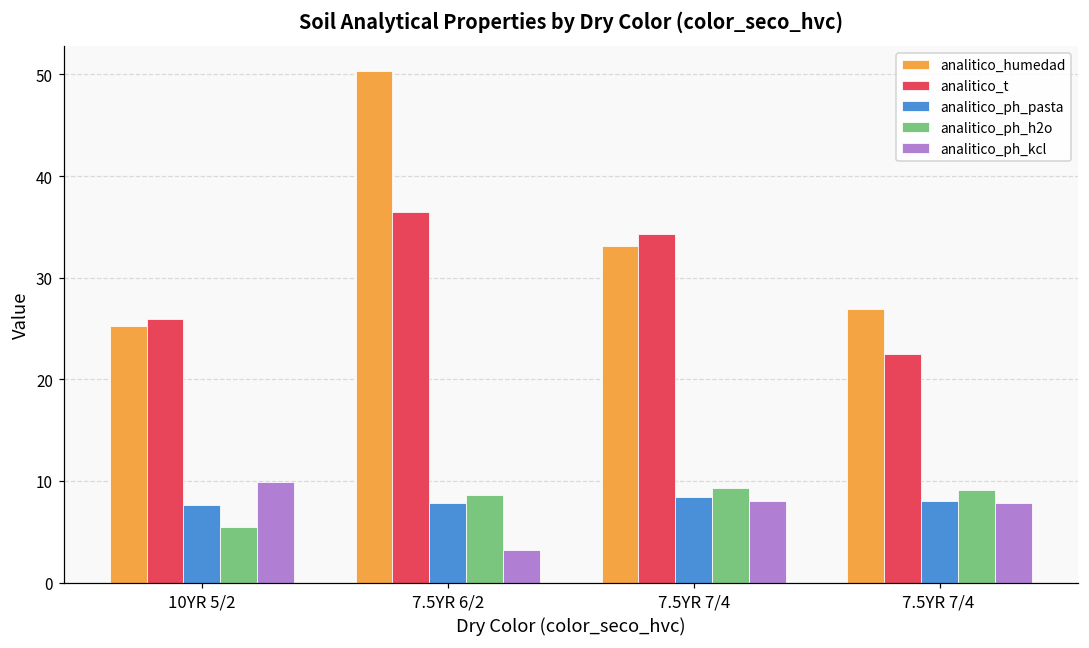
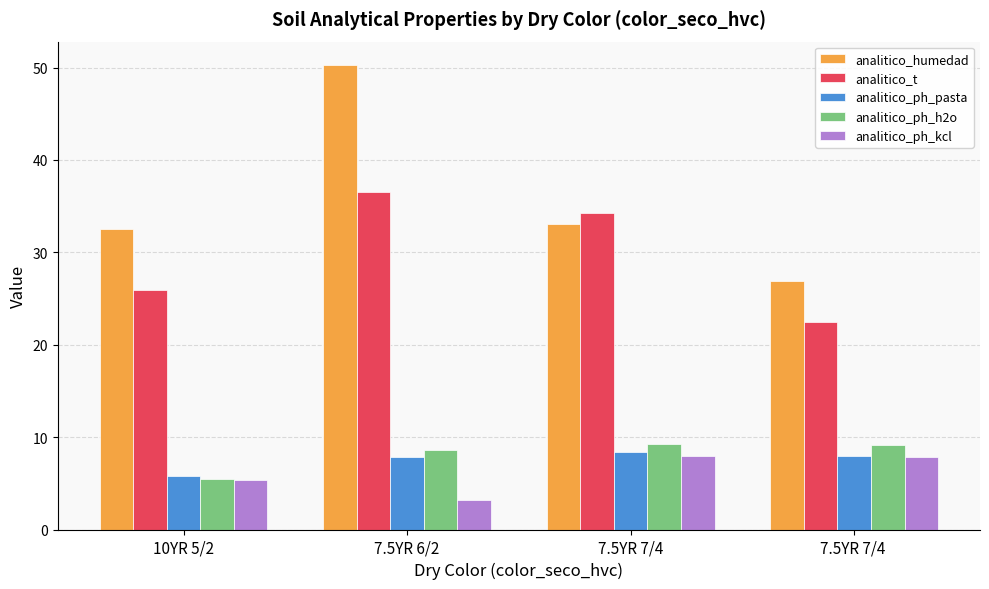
analitico_humedad, 10YR 5/2: 25 -> 33
analitico_ph_pasta, 10YR 5/2: 8 -> 6
analitico_ph_kcl, 10YR 5/2: 10 -> 5
